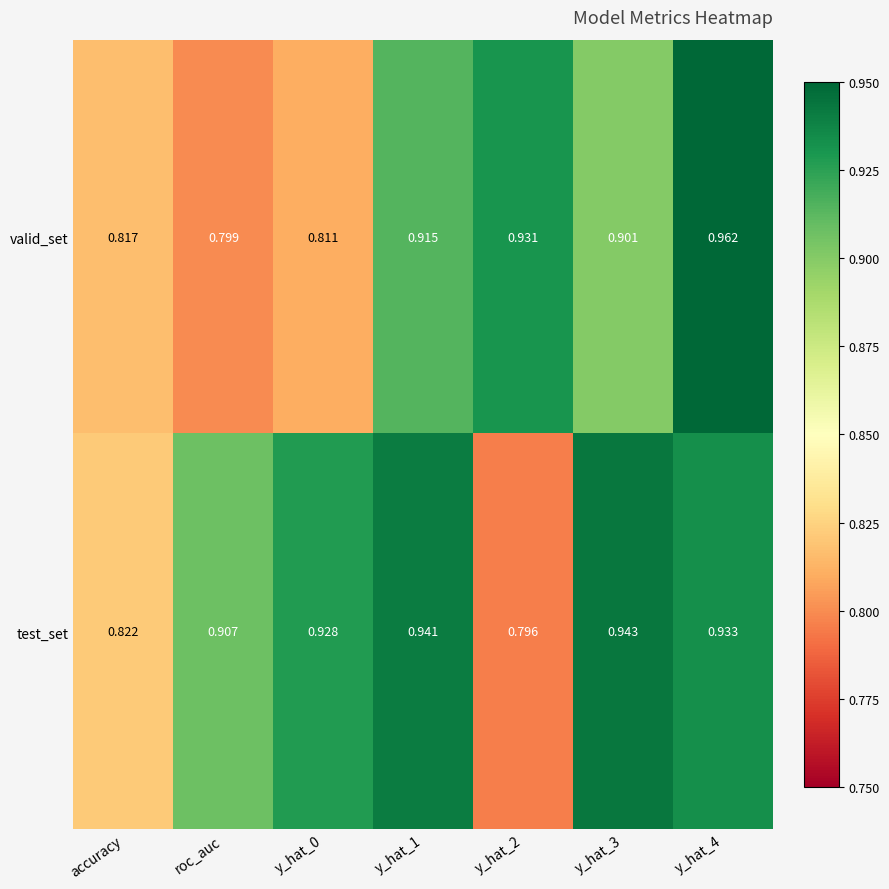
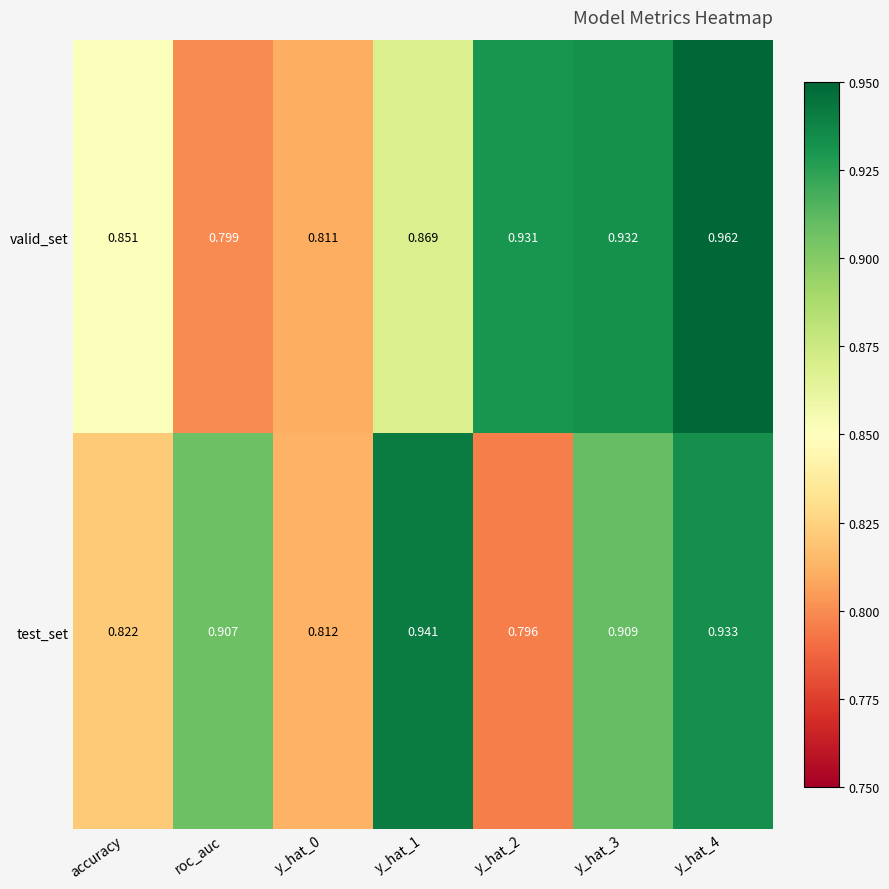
valid_set, accuracy: 0.817 -> 0.851
valid_set, y_hat_1: 0.915 -> 0.869
valid_set, y_hat_3: 0.901 -> 0.932
test_set, y_hat_0: 0.928 -> 0.812
test_set, y_hat_3: 0.943 -> 0.909
